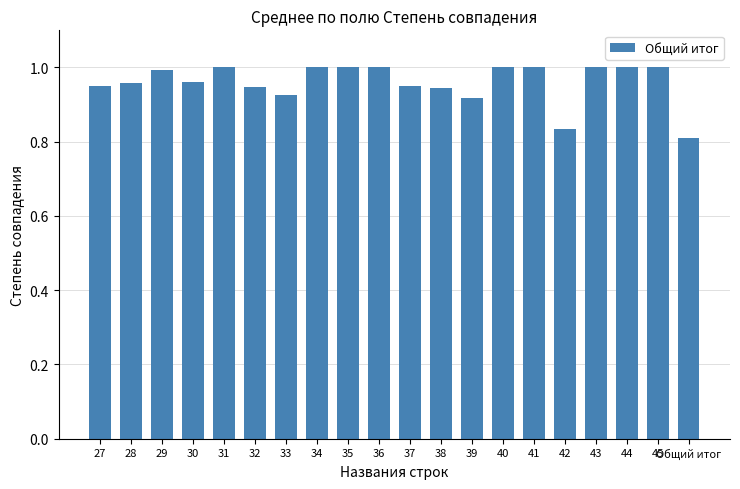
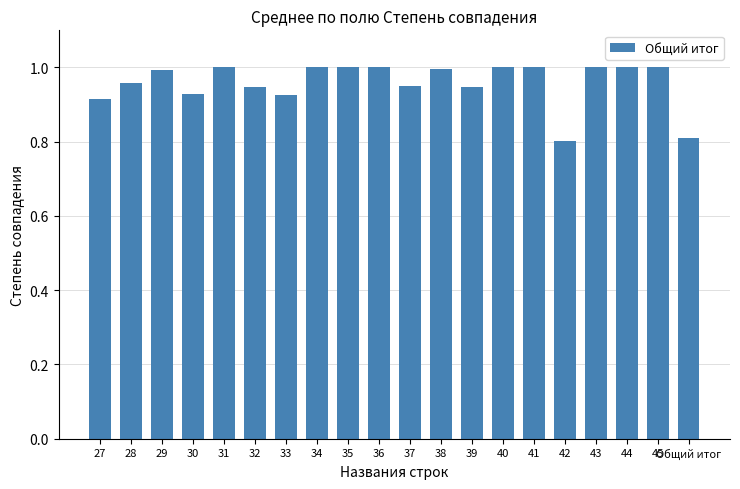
27: 0.95 -> 0.92
30: 0.96 -> 0.93
38: 0.94 -> 1.00
39: 0.92 -> 0.95
42: 0.83 -> 0.80
